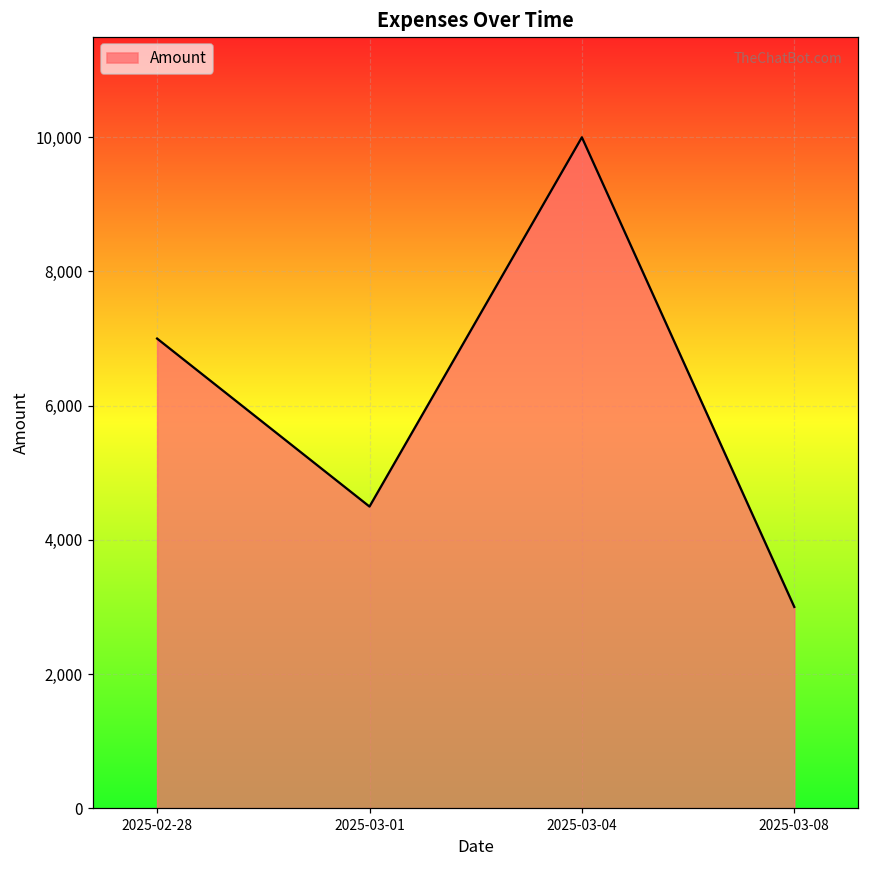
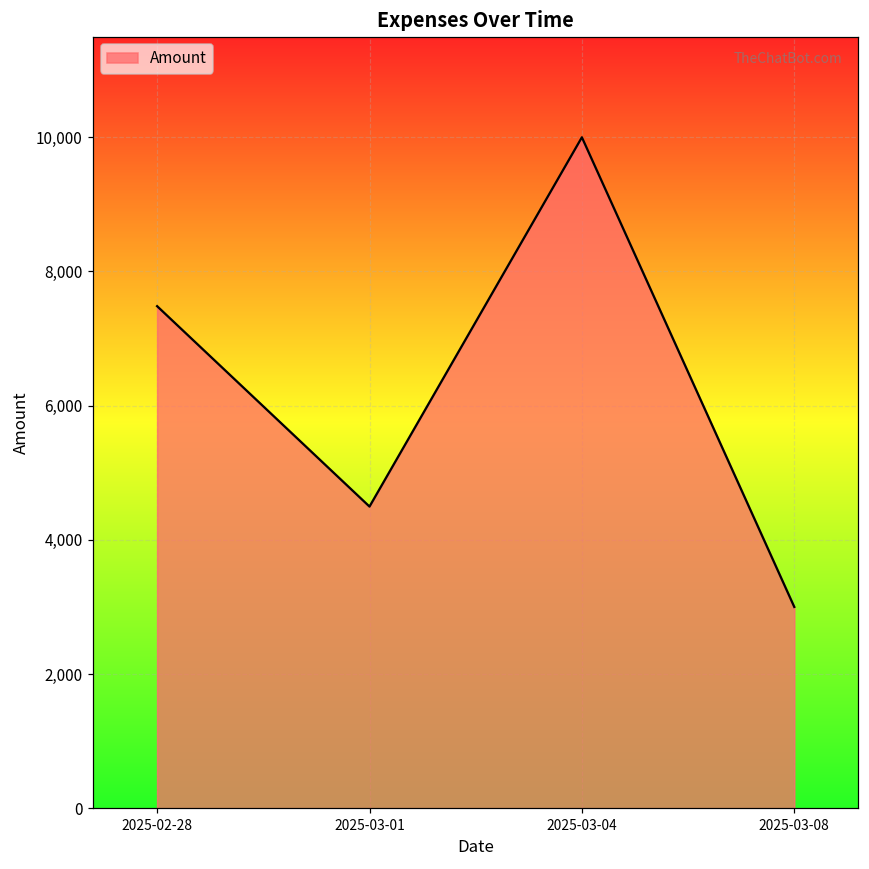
2025-02-28: 7,000 -> 7,500
